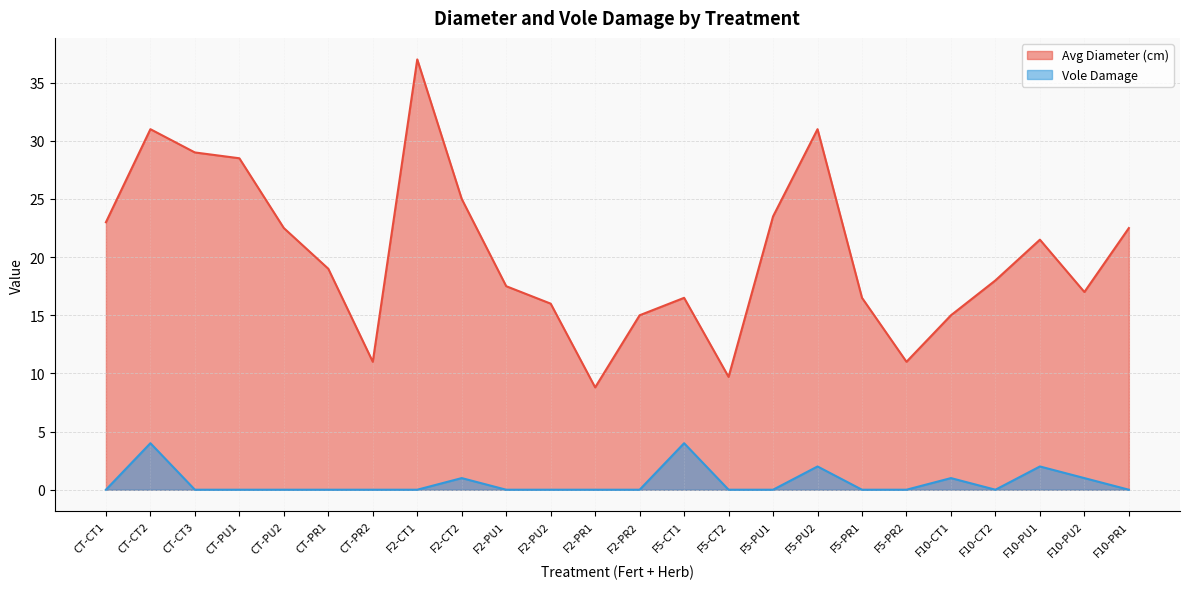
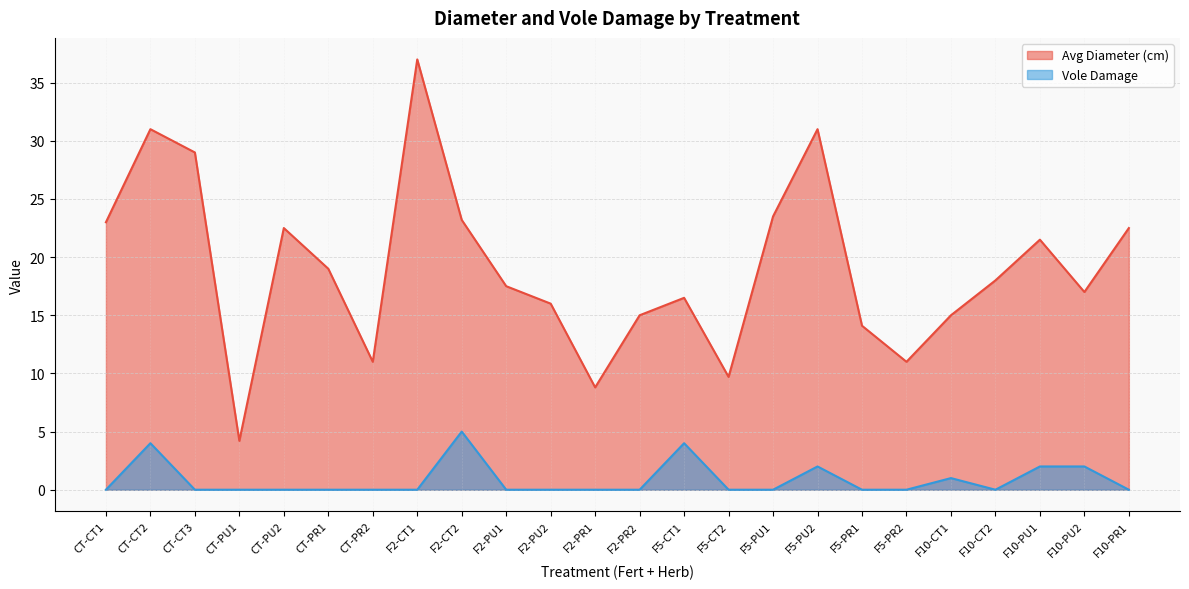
Avg Diameter (cm), CT-PU1: 28.5 -> 4.2
Avg Diameter (cm), F2-CT2: 25.0 -> 23.2
Vole Damage, F2-CT2: 1 -> 5
Avg Diameter (cm), F5-PR1: 16.5 -> 14.1
Vole Damage, F10-PU2: 1 -> 2
